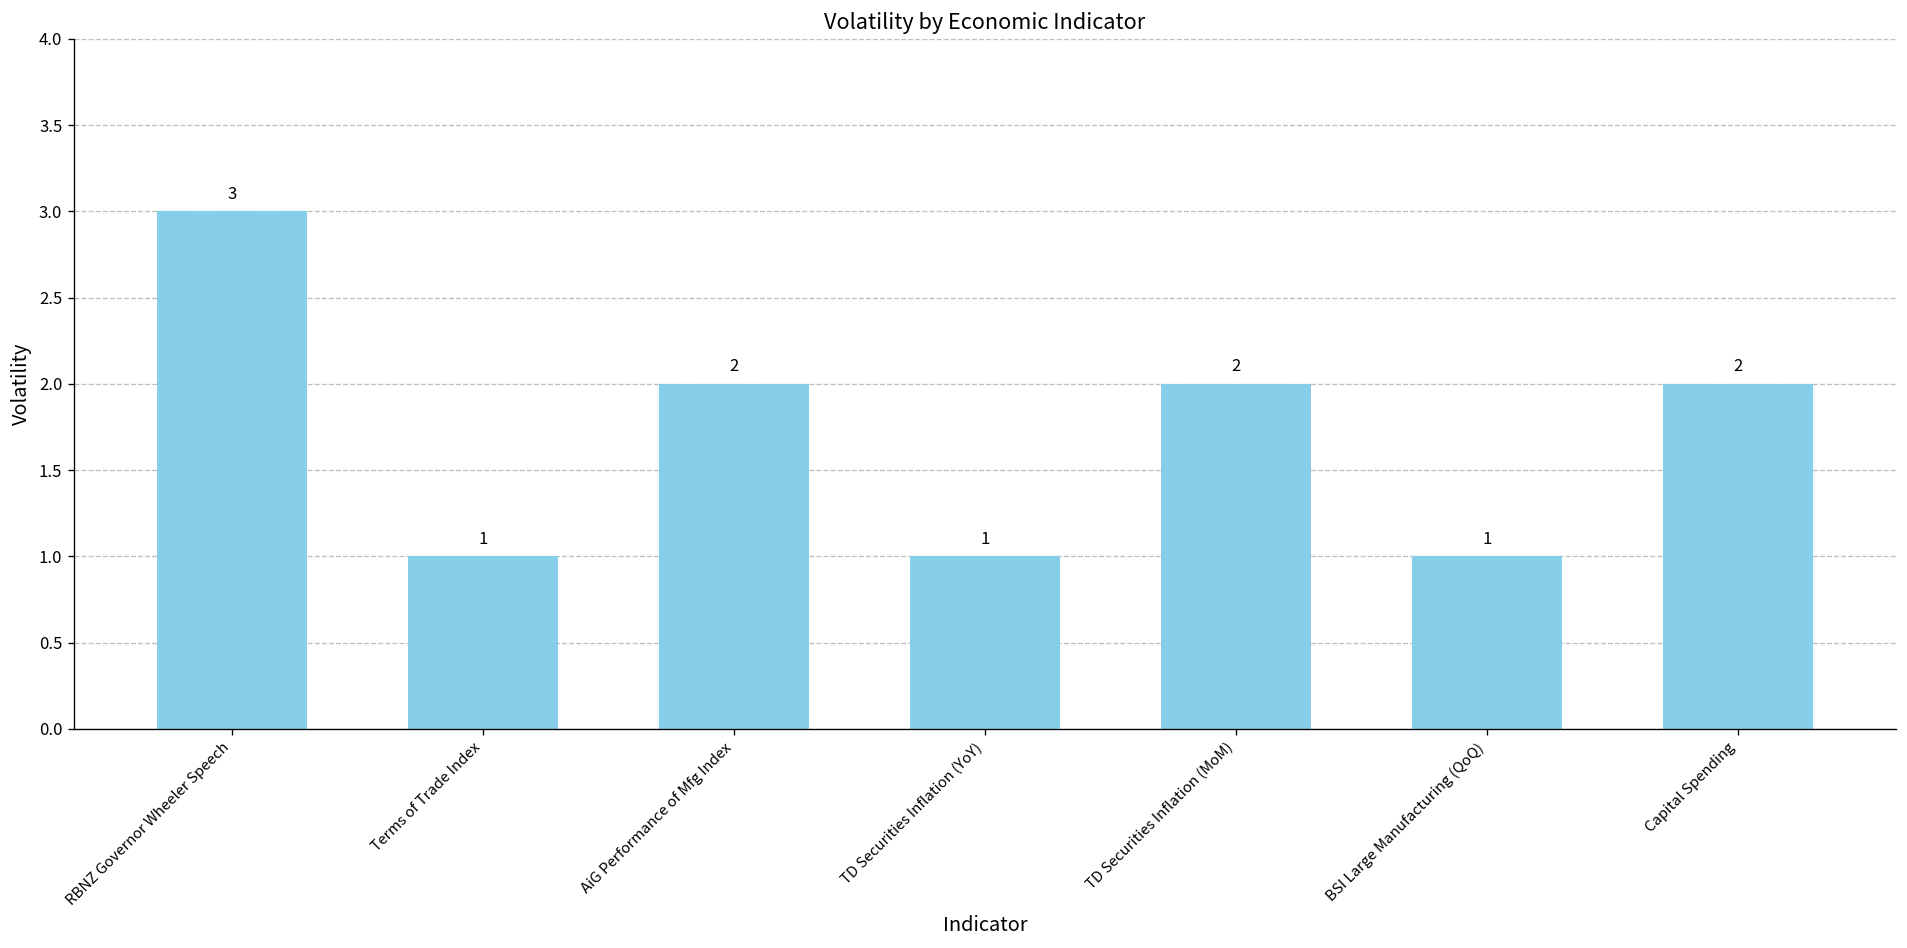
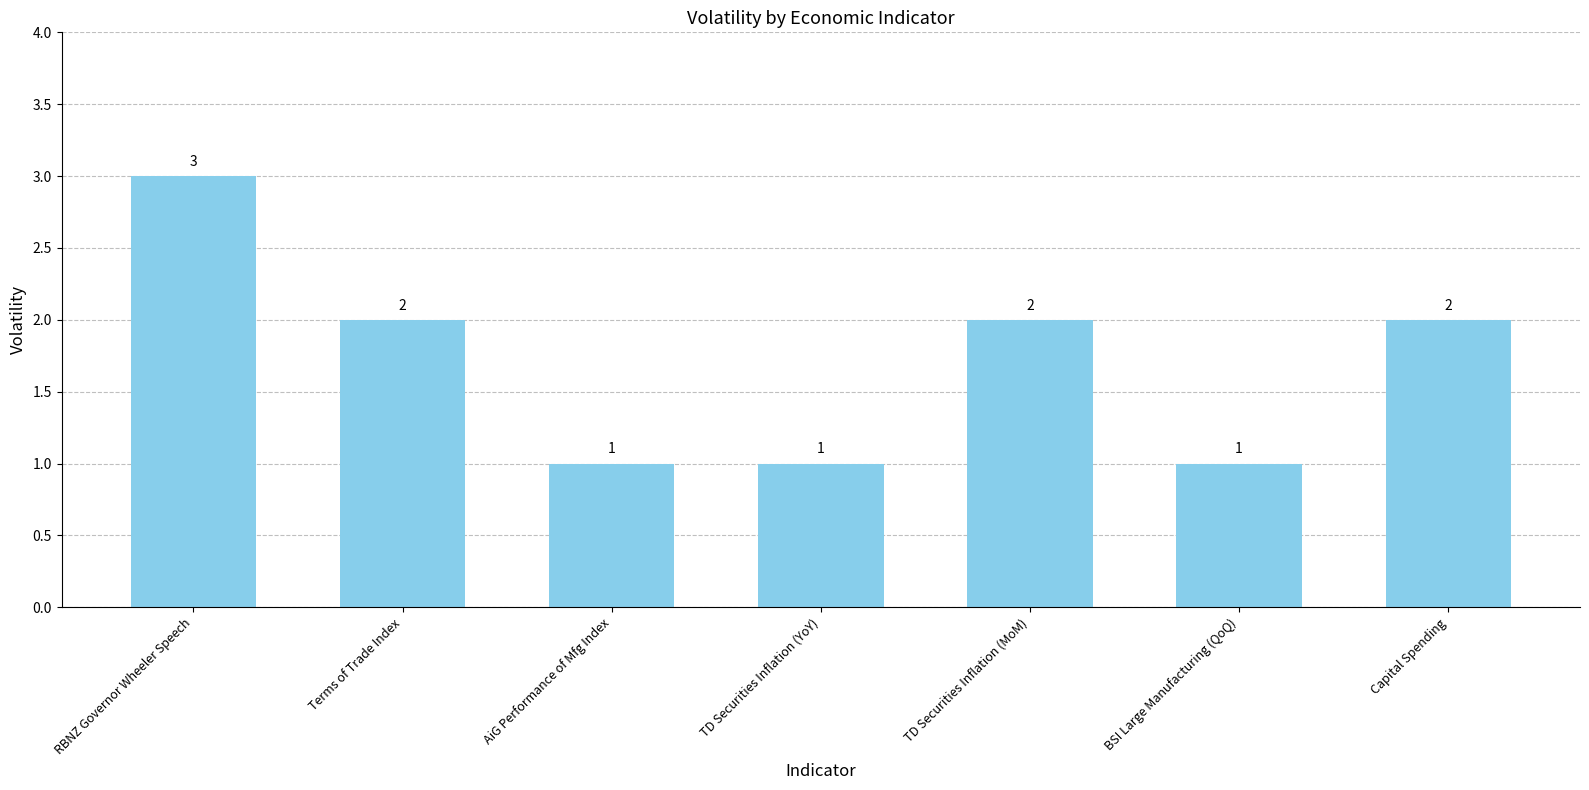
Terms of Trade Index: 1 -> 2
AiG Performance of Mfg Index: 2 -> 1
